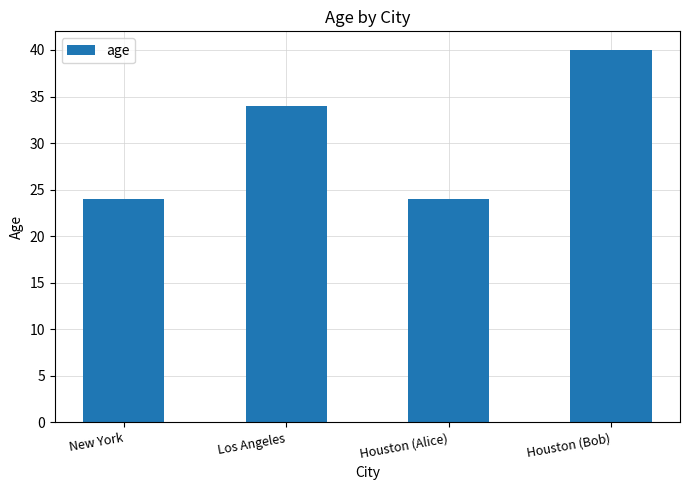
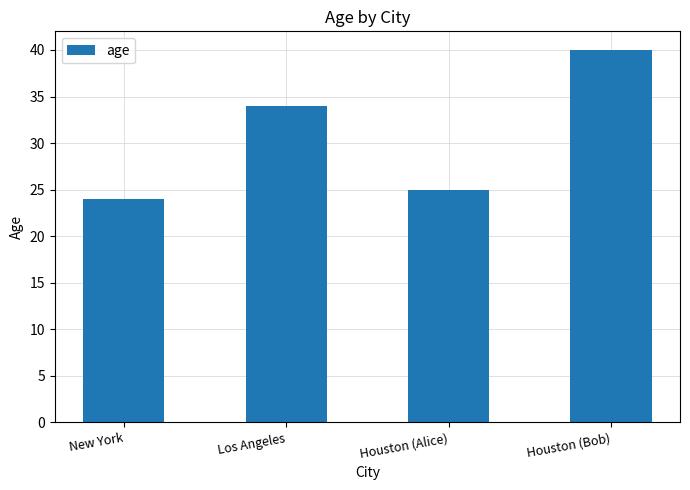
Houston (Alice): 24 -> 25
